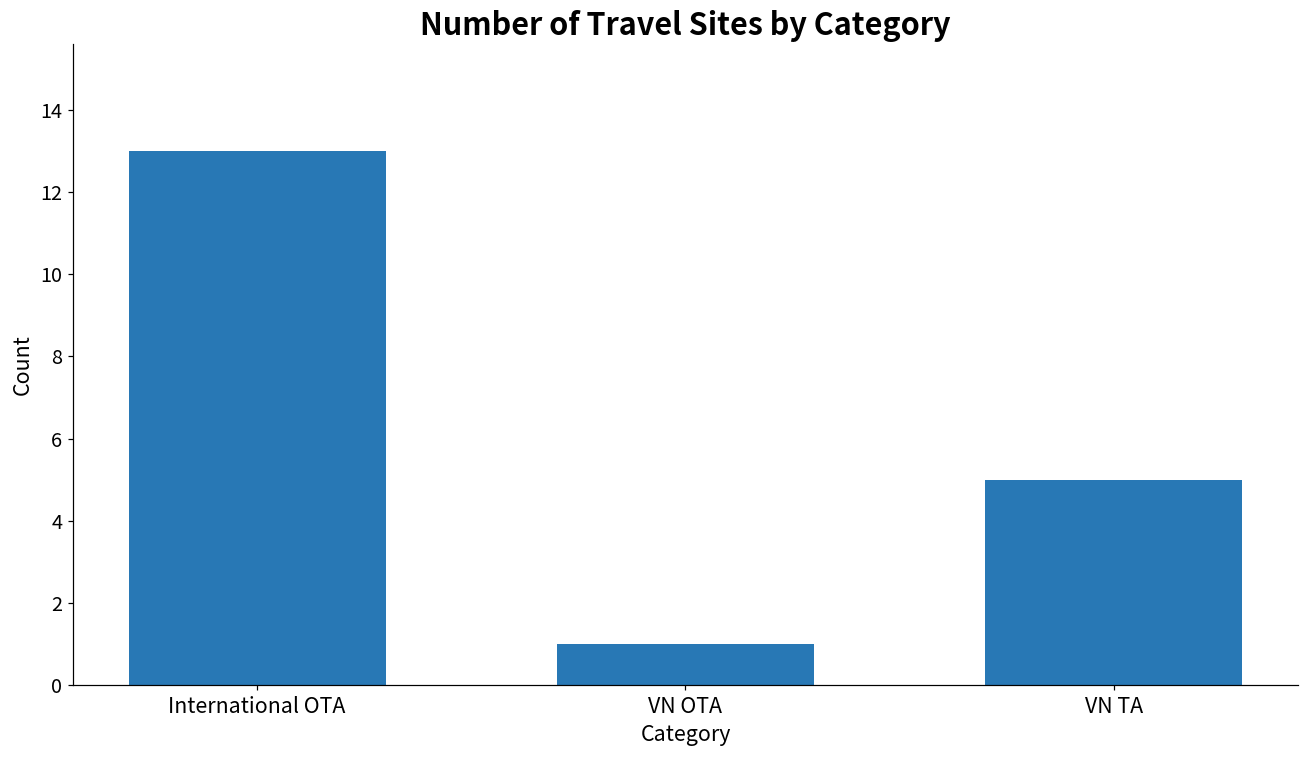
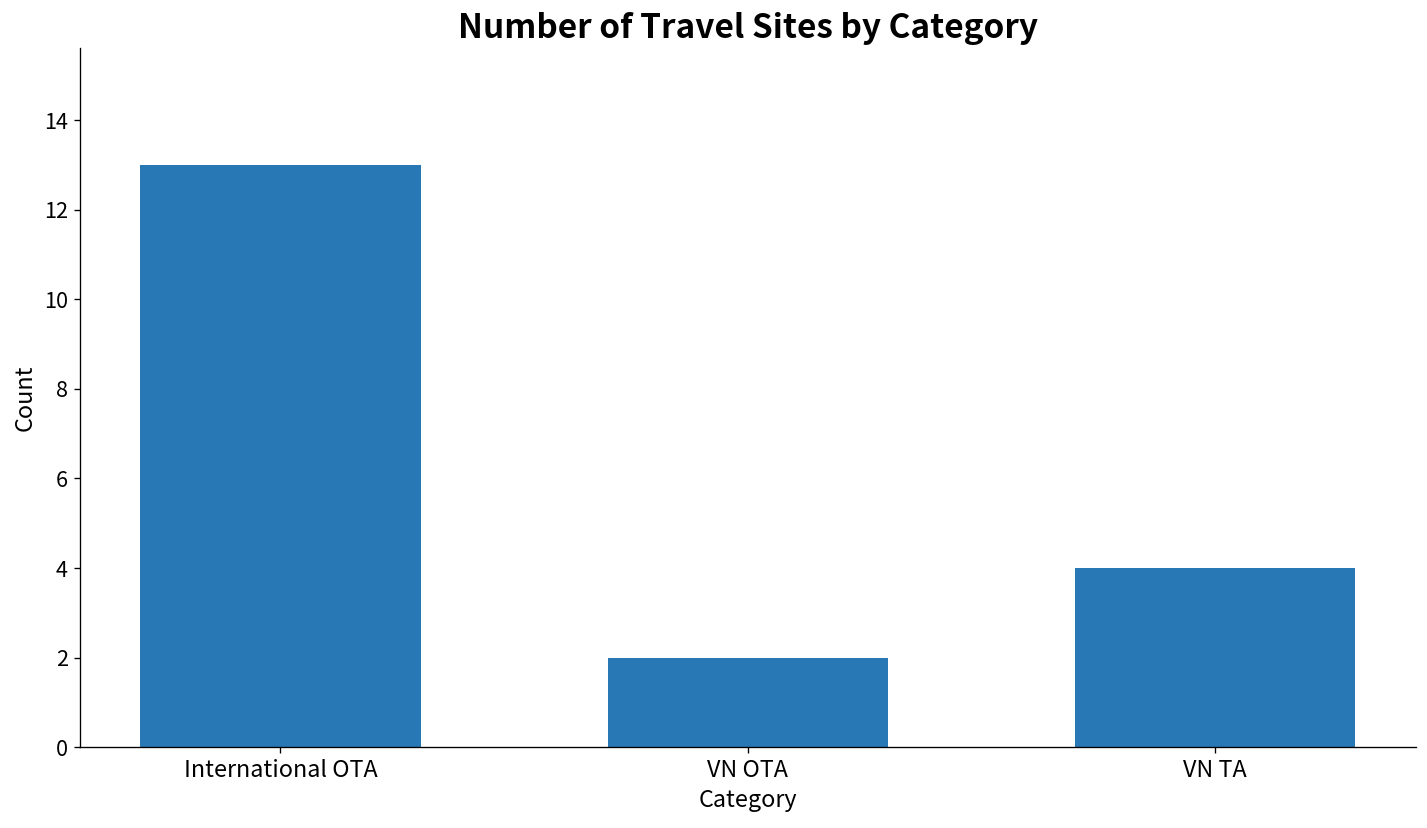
VN OTA: 1 -> 2
VN TA: 5 -> 4
